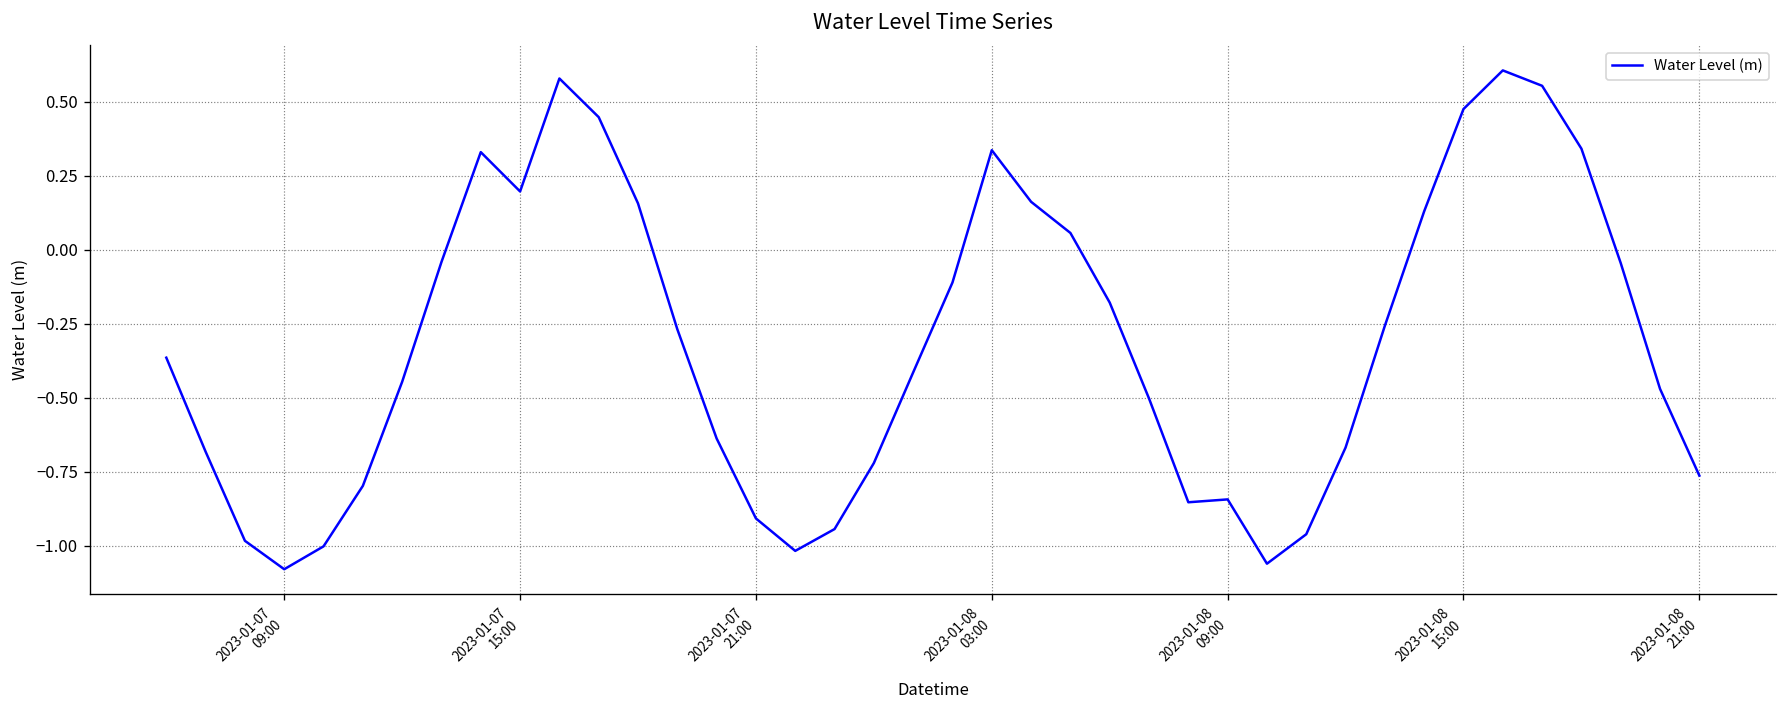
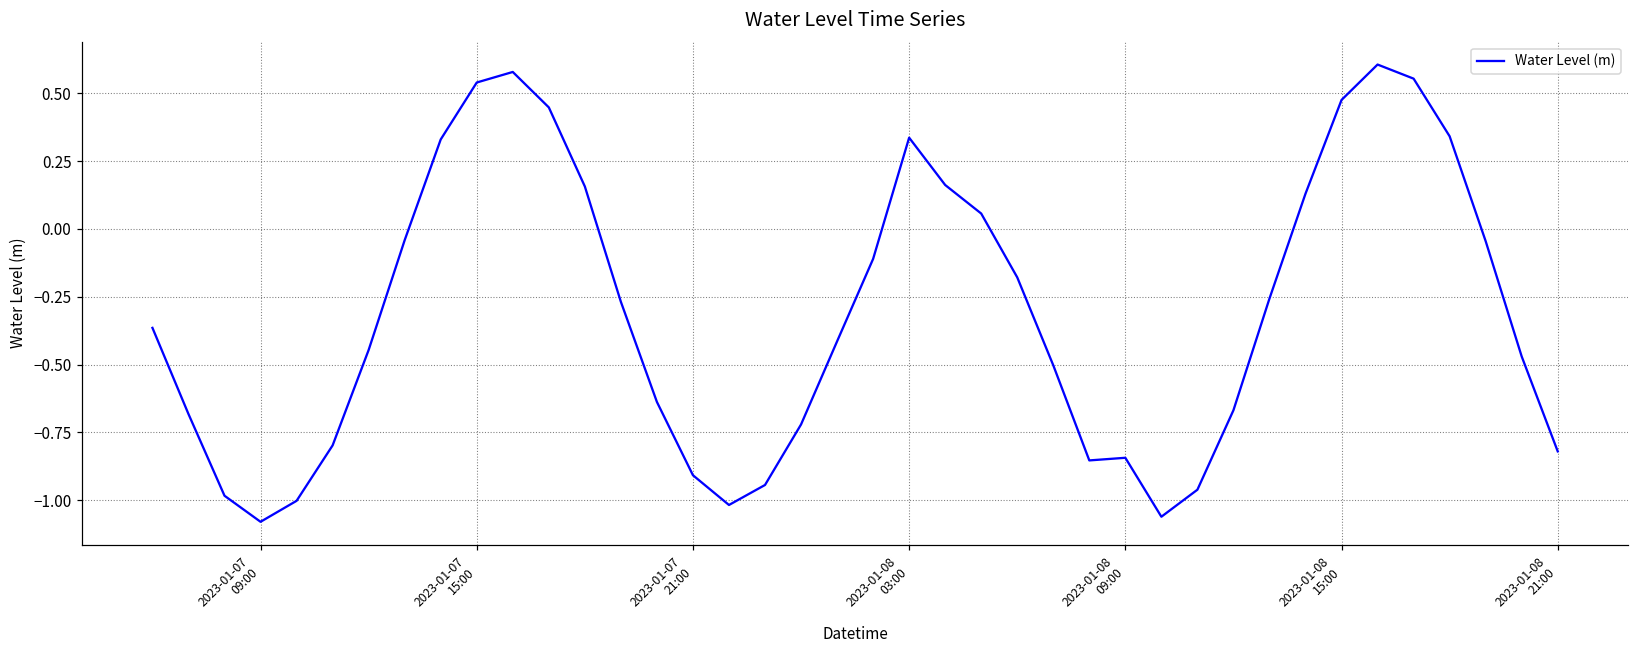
2023-01-07 15:00: 0.20 -> 0.54
2023-01-08 21:00: -0.76 -> -0.82
